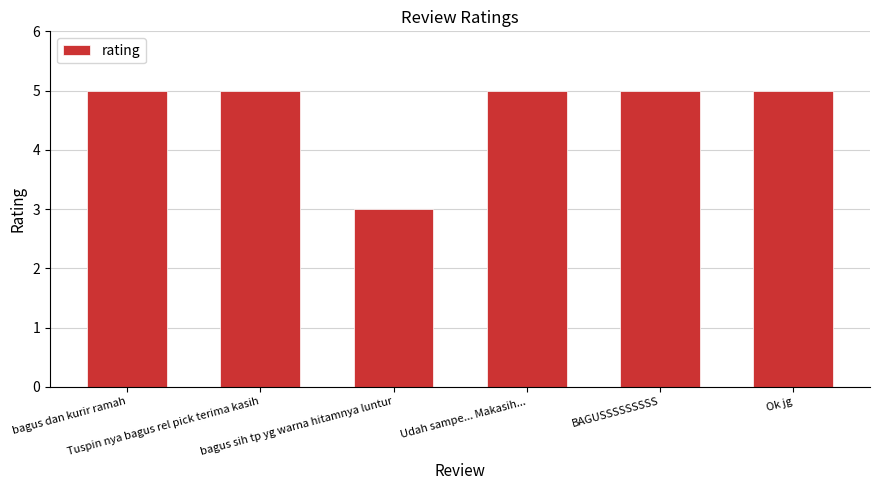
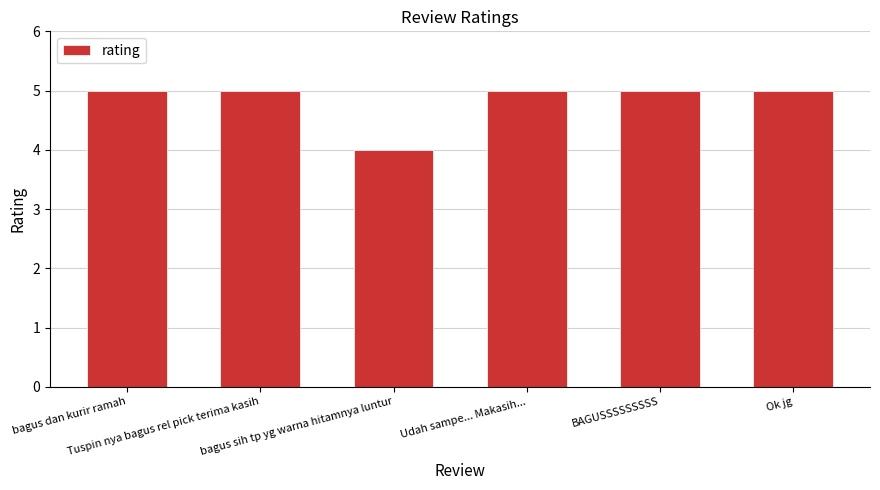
bagus sih tp yg warna hitamnya luntur: 3 -> 4
